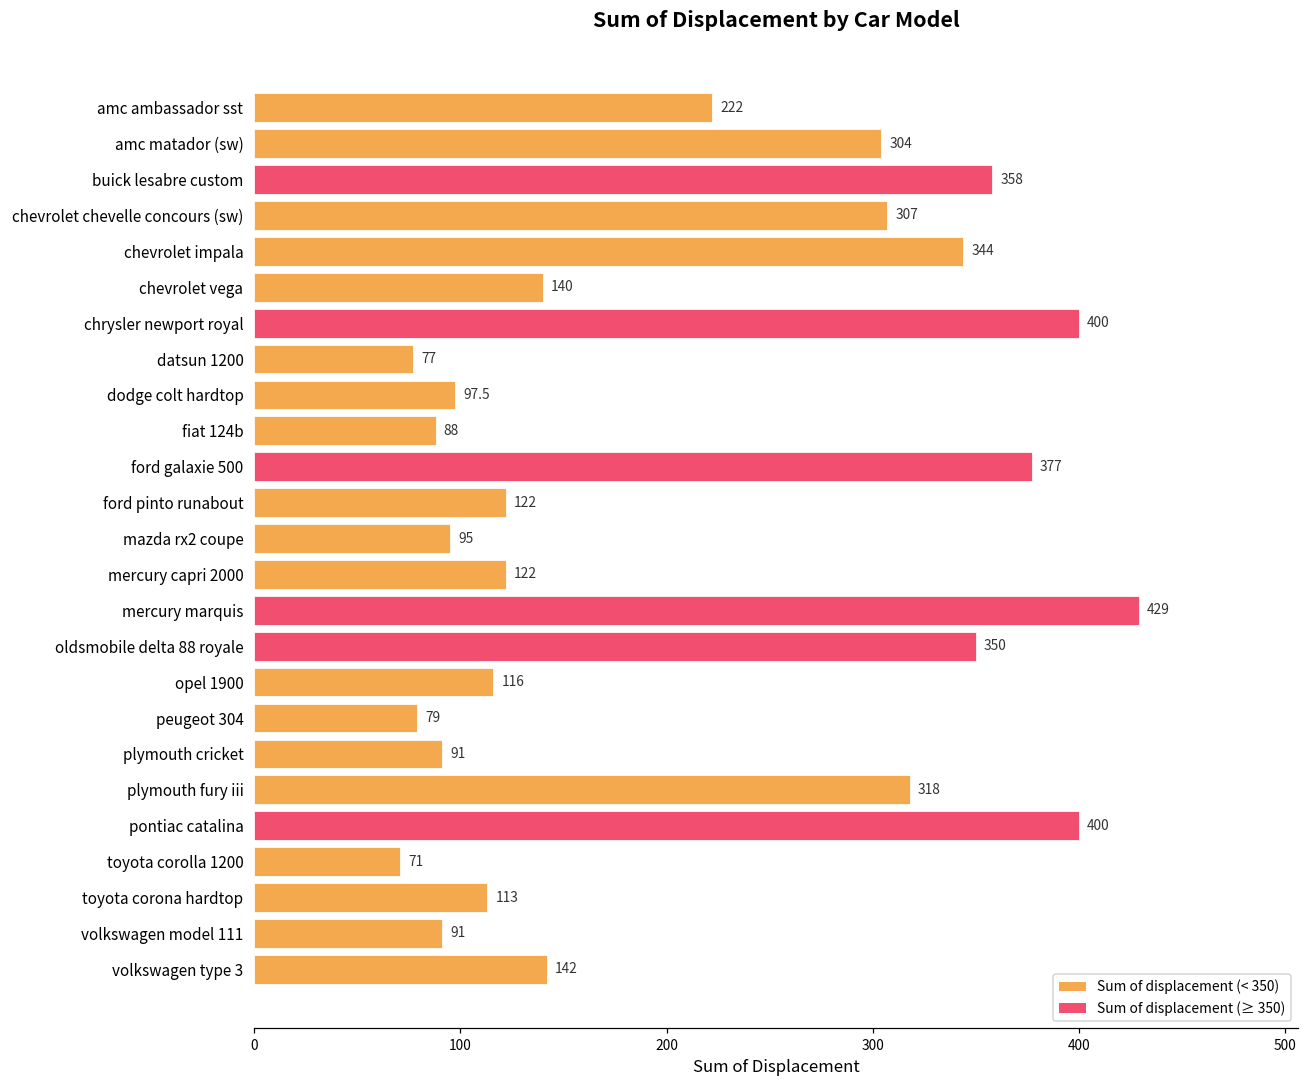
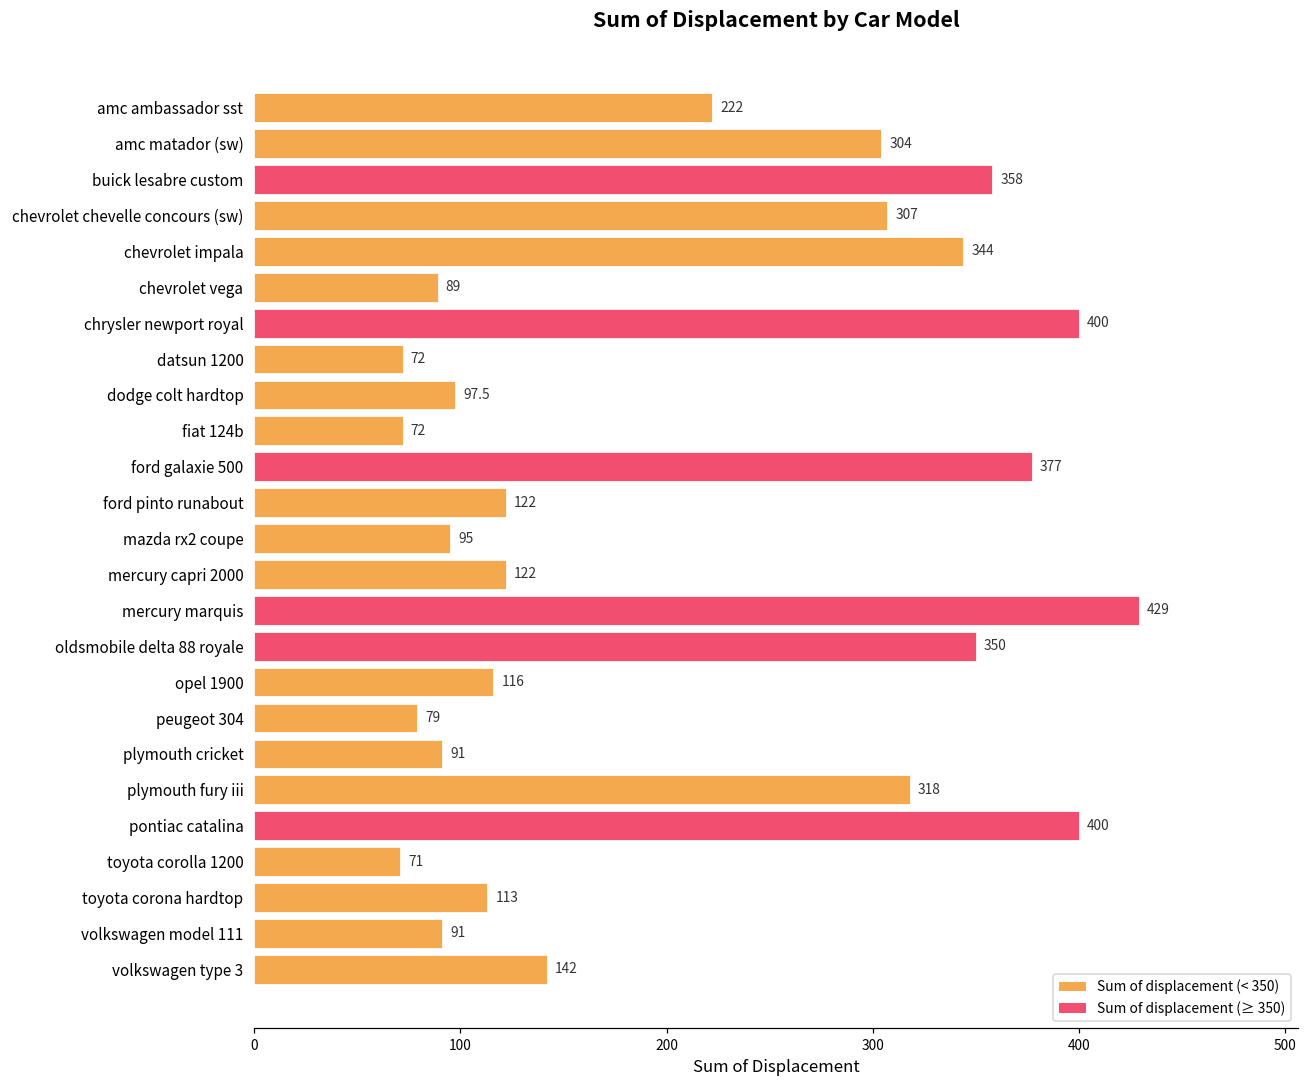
chevrolet vega: 140 -> 89
datsun 1200: 77 -> 72
fiat 124b: 88 -> 72
